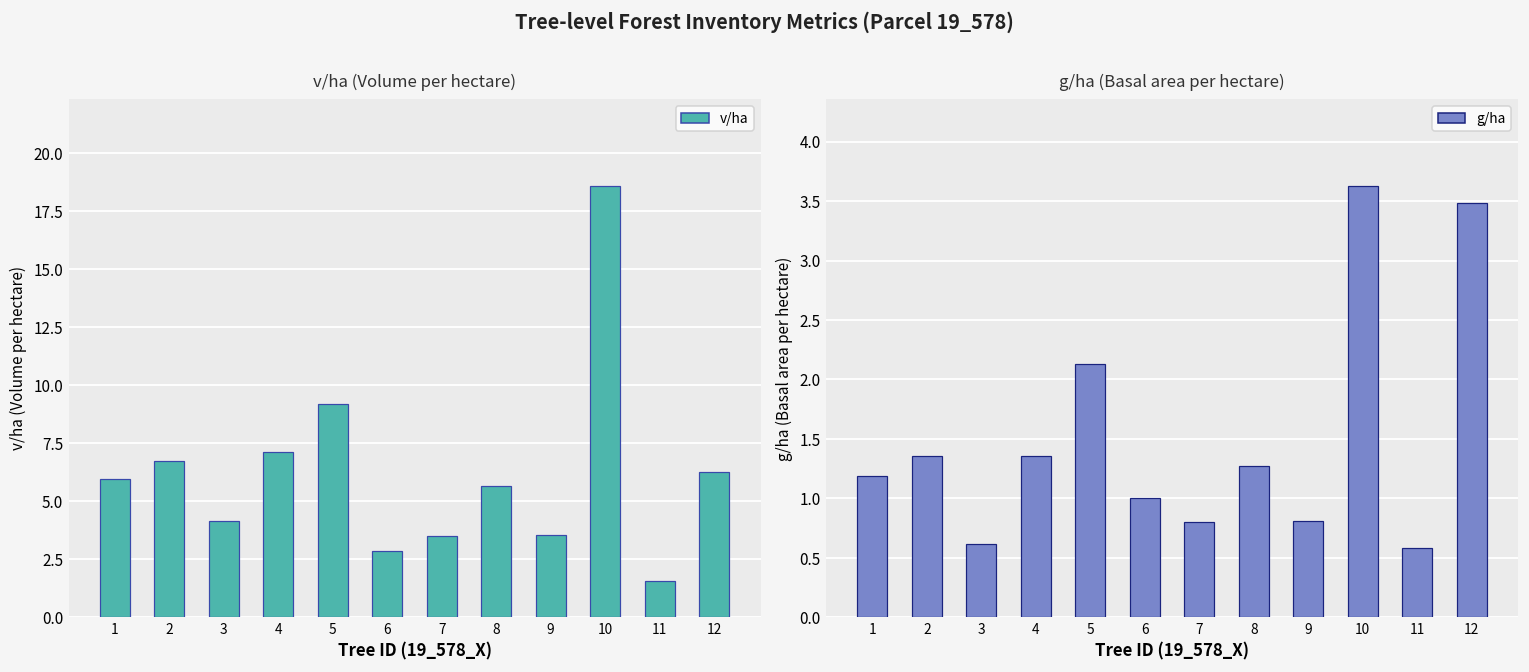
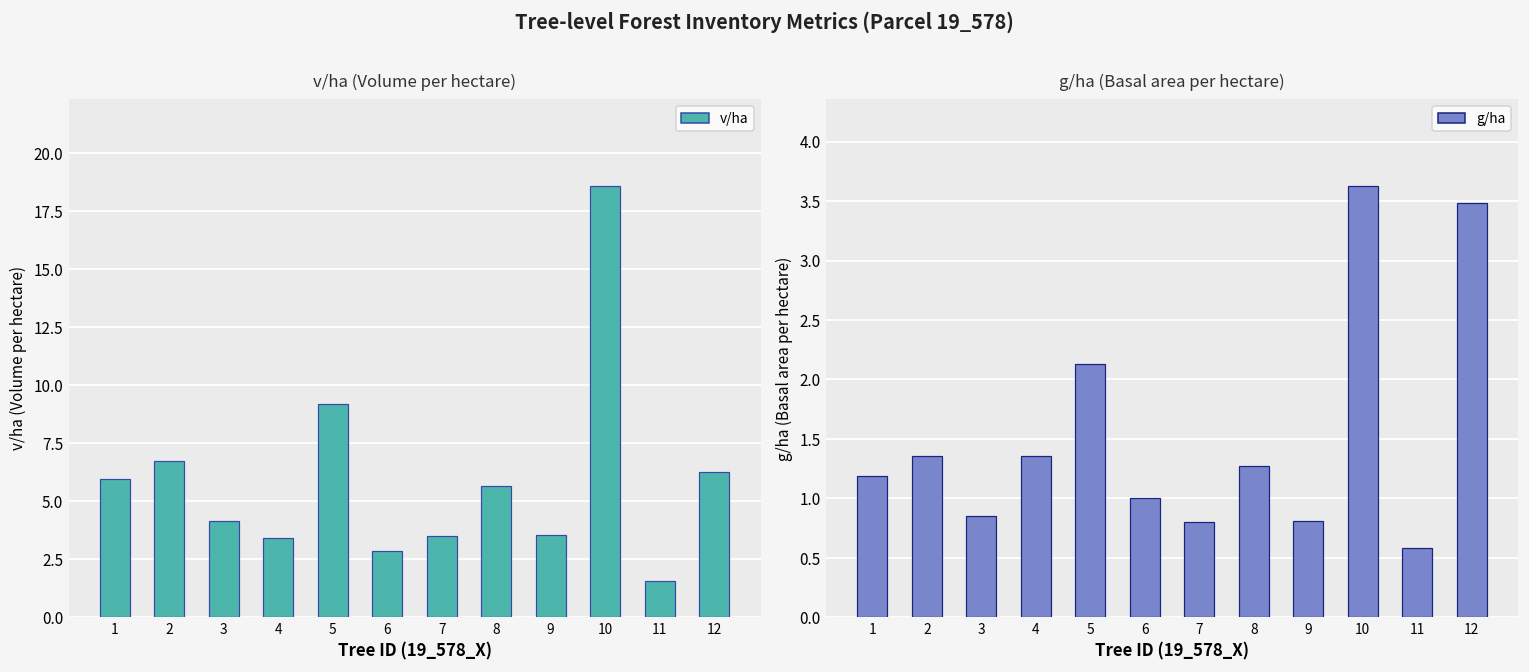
v/ha (Volume per hectare), 4: 7.1 -> 3.4
g/ha (Basal area per hectare), 3: 0.62 -> 0.85
